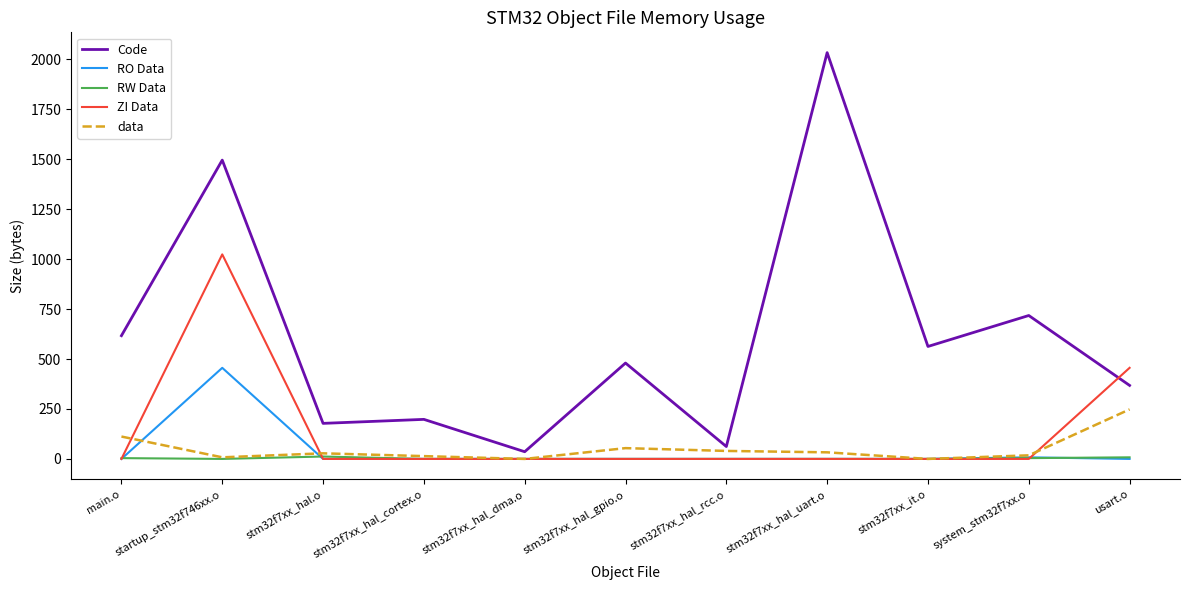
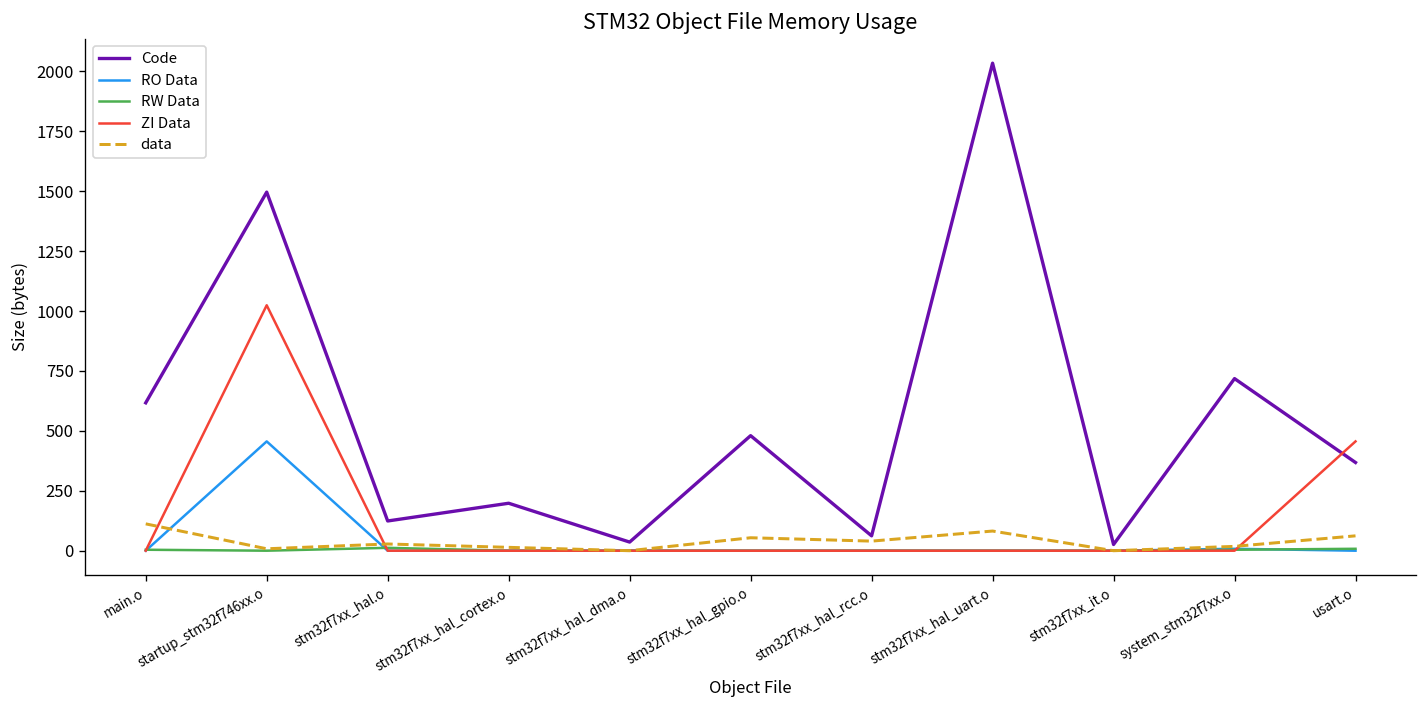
Code, stm32f7xx_hal.o: 180 -> 120
data, stm32f7xx_hal_uart.o: 30 -> 80
Code, stm32f7xx_it.o: 560 -> 30
data, usart.o: 250 -> 60
